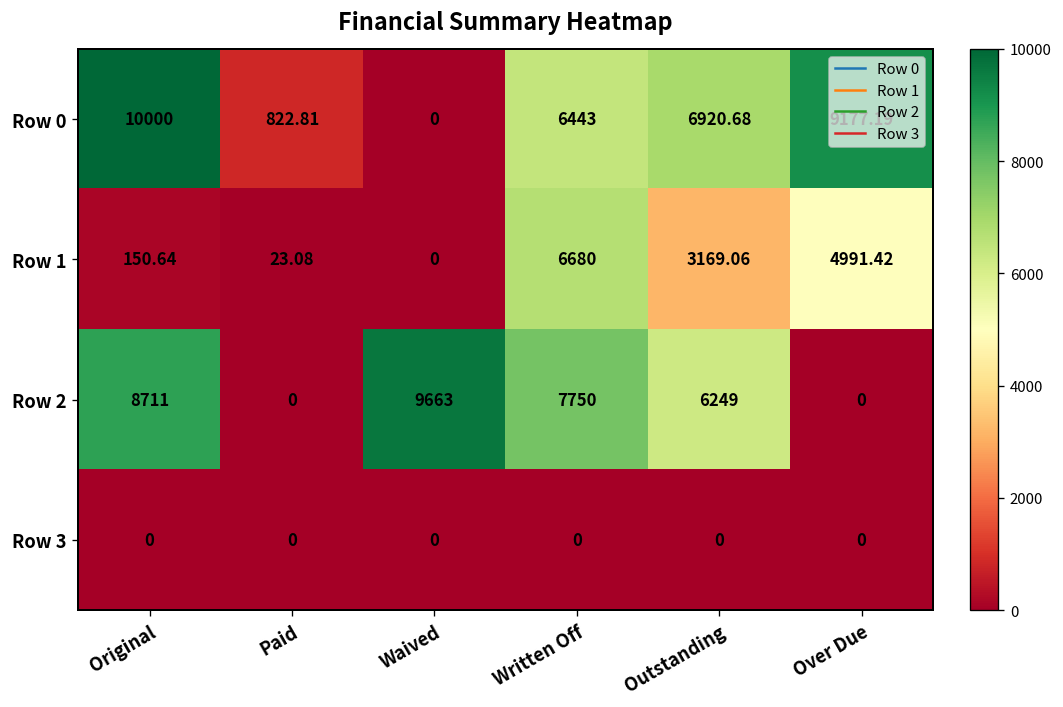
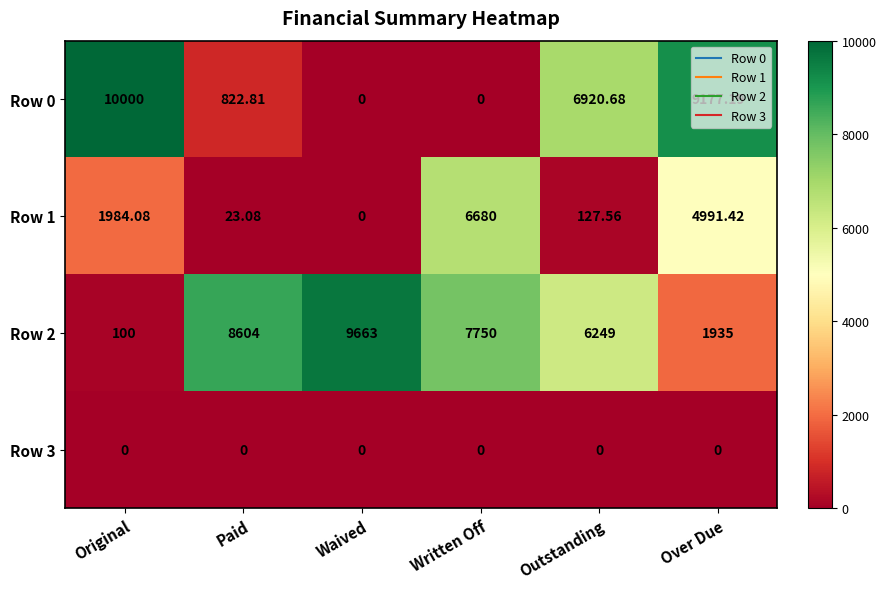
Row 0, Written Off: 6443 -> 0
Row 1, Original: 150.64 -> 1984.08
Row 1, Outstanding: 3169.06 -> 127.56
Row 2, Original: 8711 -> 100
Row 2, Paid: 0 -> 8604
Row 2, Over Due: 0 -> 1935
